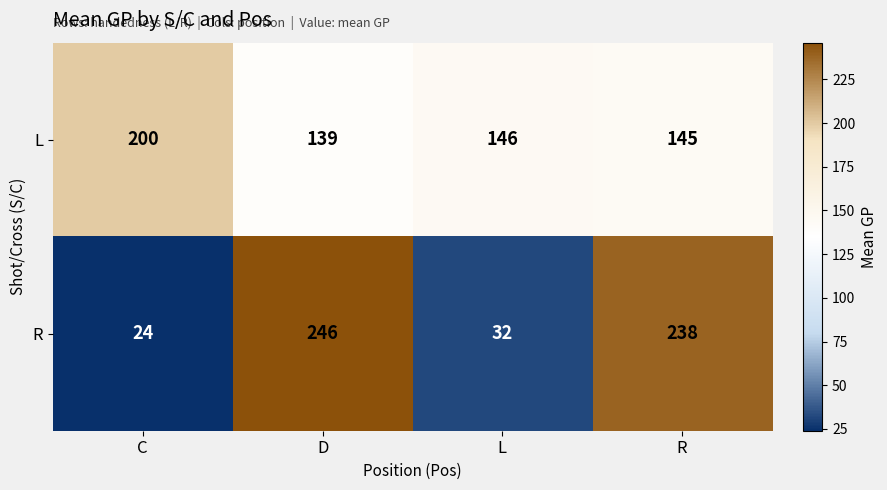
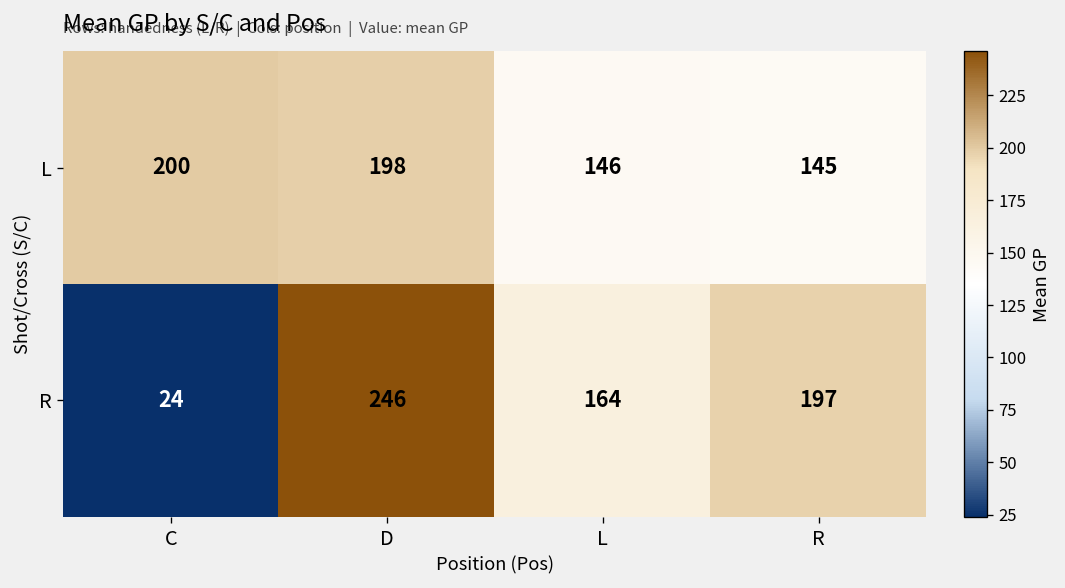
L, D: 139 -> 198
R, L: 32 -> 164
R, R: 238 -> 197
